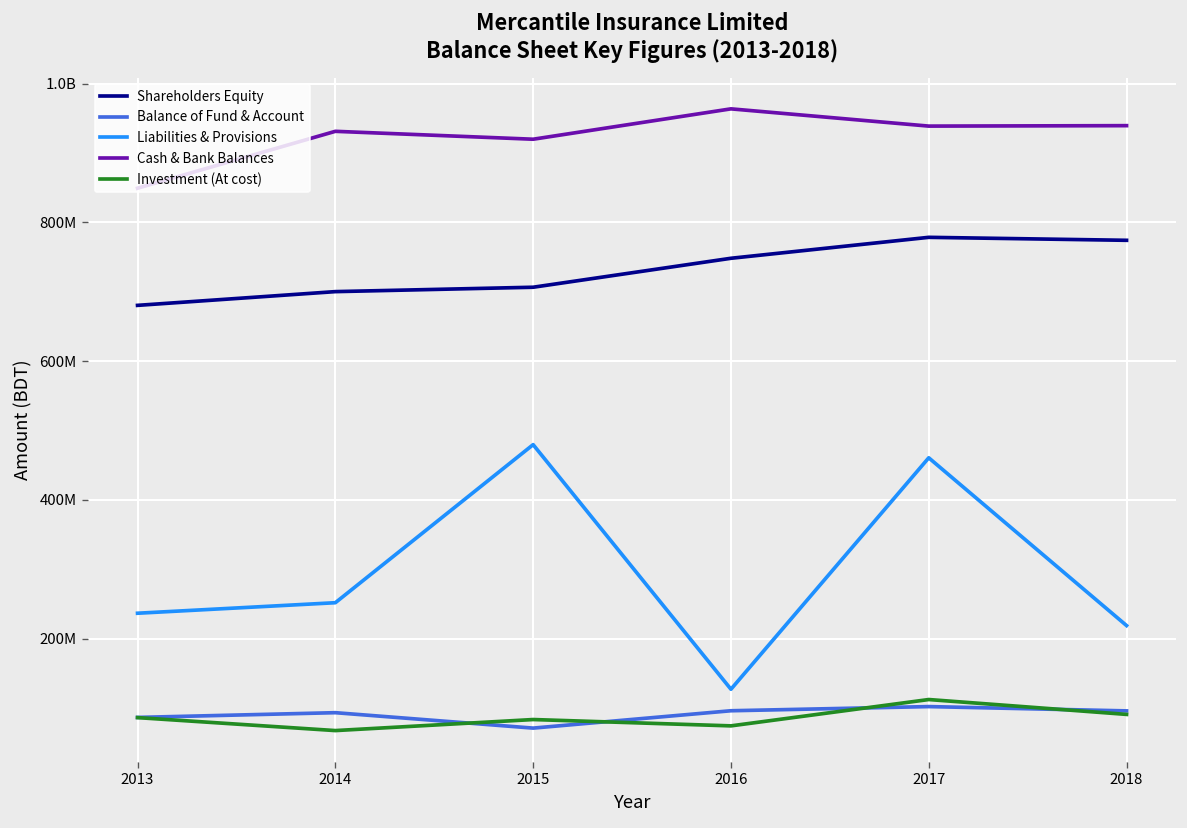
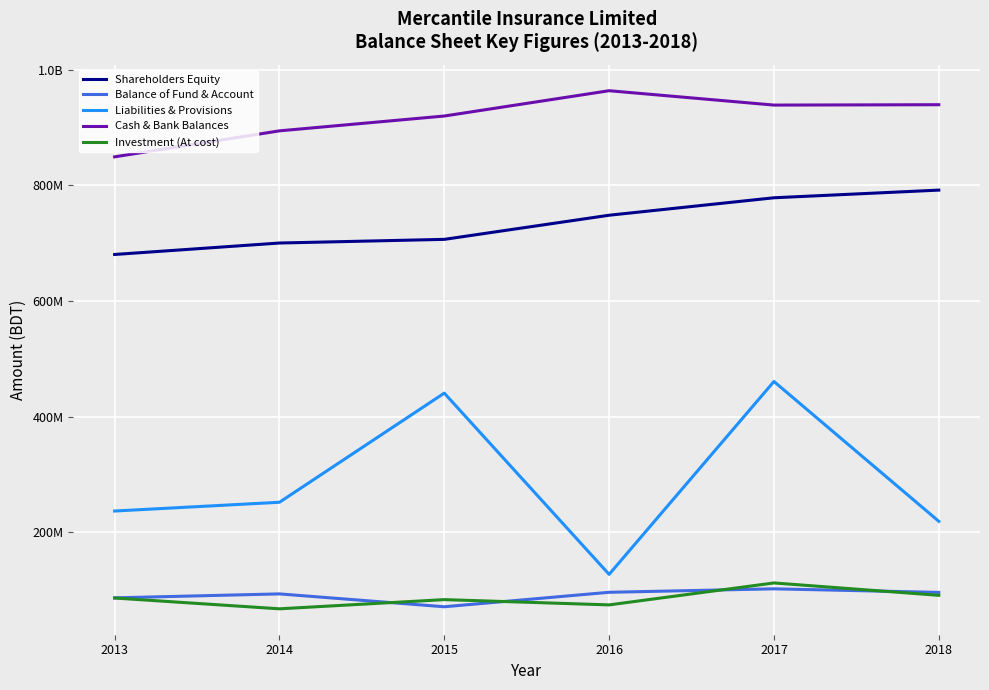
Cash & Bank Balances, 2014: 930000000 -> 890000000
Liabilities & Provisions, 2015: 480000000 -> 440000000
Shareholders Equity, 2018: 770000000 -> 790000000
